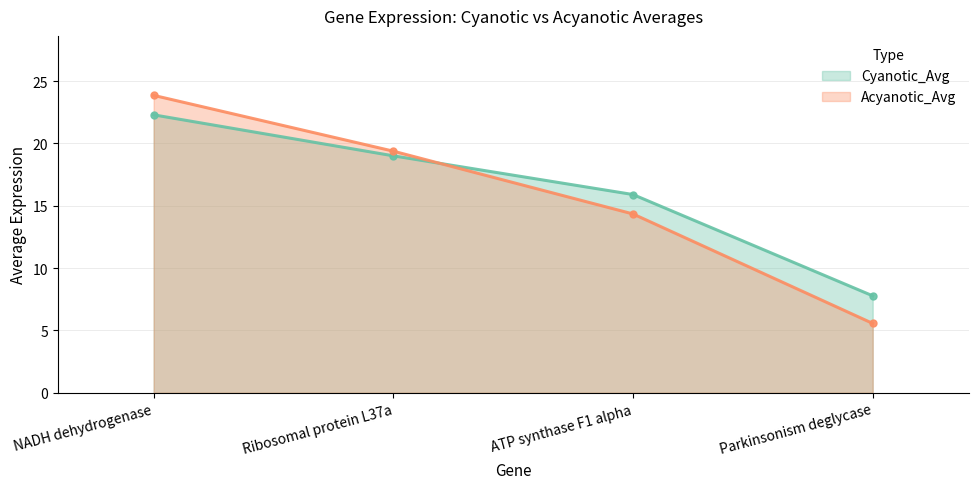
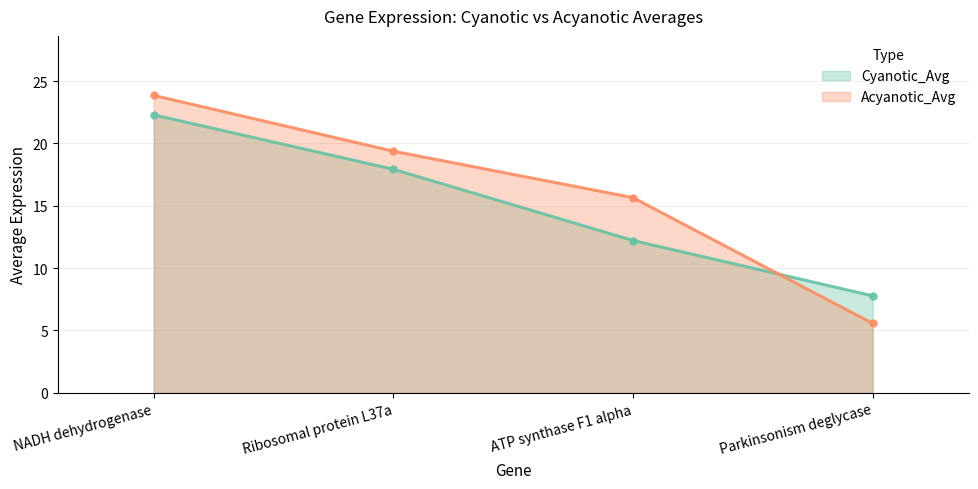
Cyanotic_Avg, Ribosomal protein L37a: 19.0 -> 17.9
Cyanotic_Avg, ATP synthase F1 alpha: 15.9 -> 12.2
Acyanotic_Avg, ATP synthase F1 alpha: 14.3 -> 15.7
